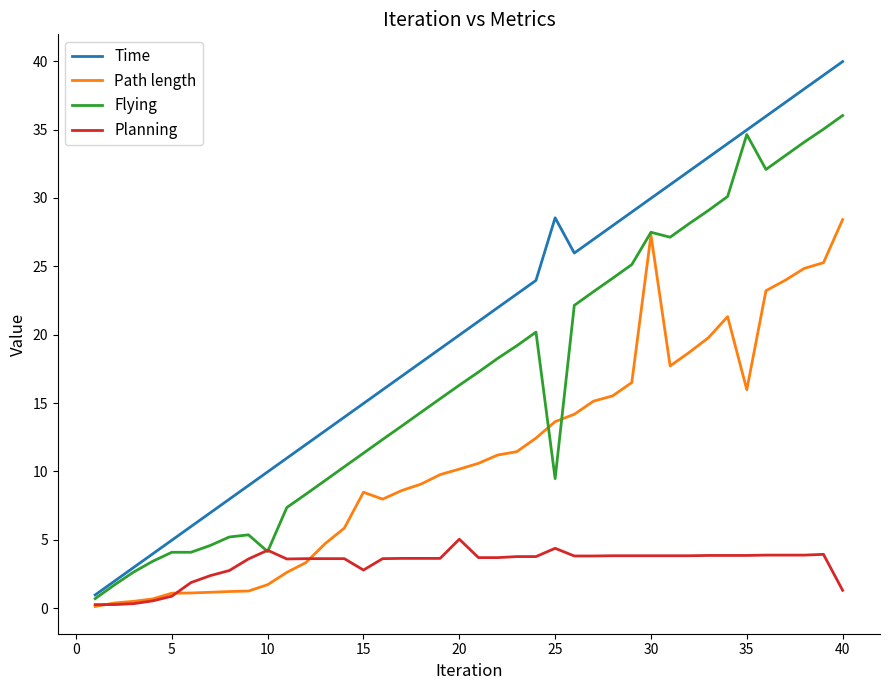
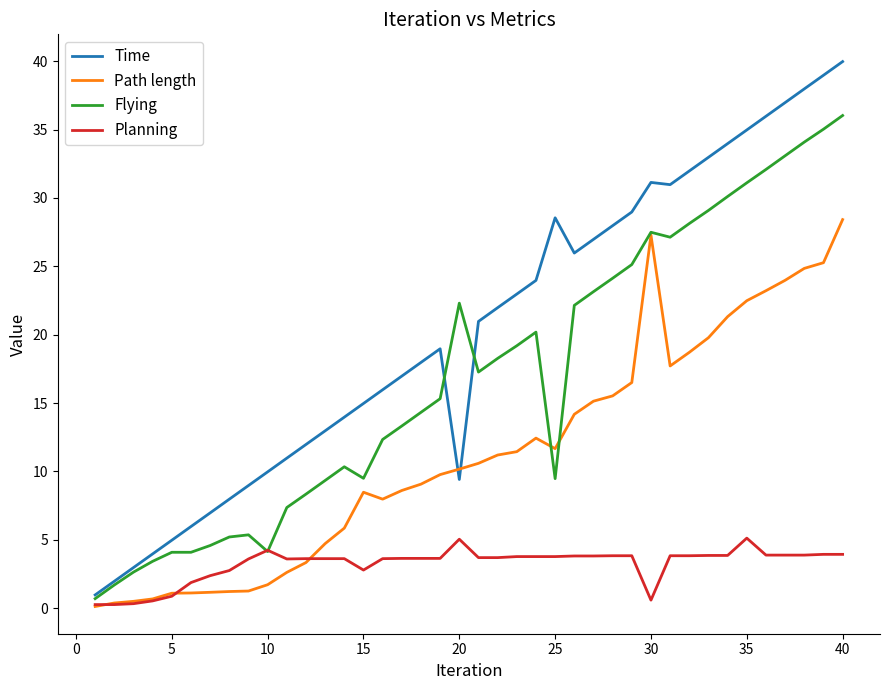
Flying, 15: 11.3 -> 9.5
Time, 20: 20.0 -> 9.4
Flying, 20: 16.3 -> 22.3
Path length, 25: 13.6 -> 11.7
Planning, 25: 4.4 -> 3.8
Time, 30: 30.0 -> 31.1
Planning, 30: 3.8 -> 0.6
Path length, 35: 16.0 -> 22.5
Flying, 35: 34.6 -> 31.1
Planning, 35: 3.9 -> 5.1
Planning, 40: 1.3 -> 3.9
